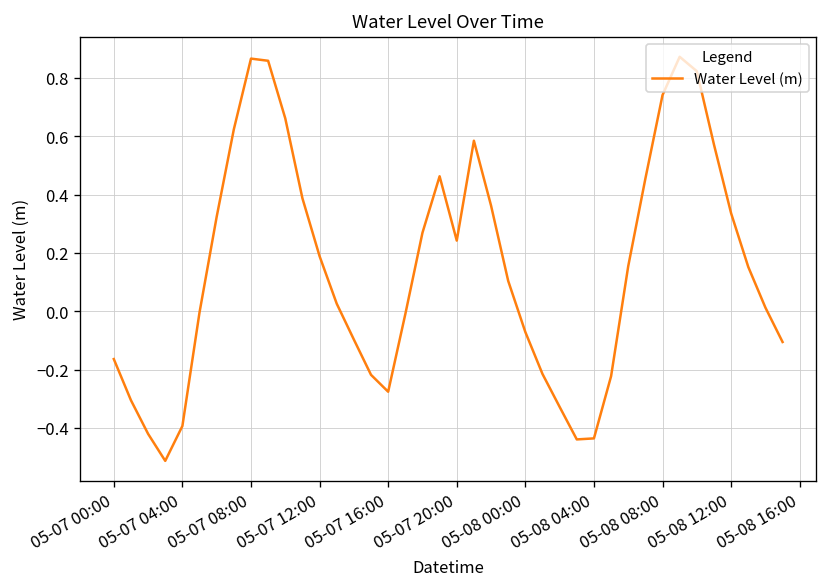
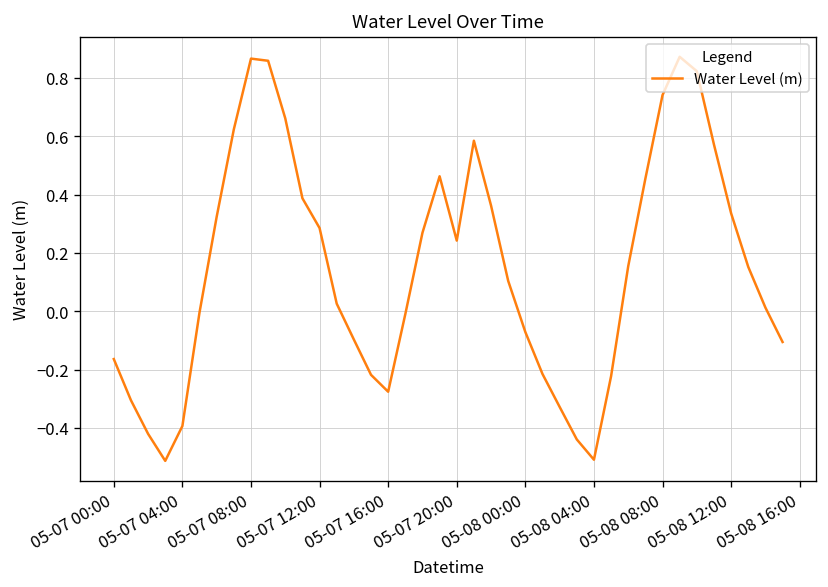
05-07 12:00: 0.19 -> 0.29
05-08 04:00: -0.44 -> -0.51
